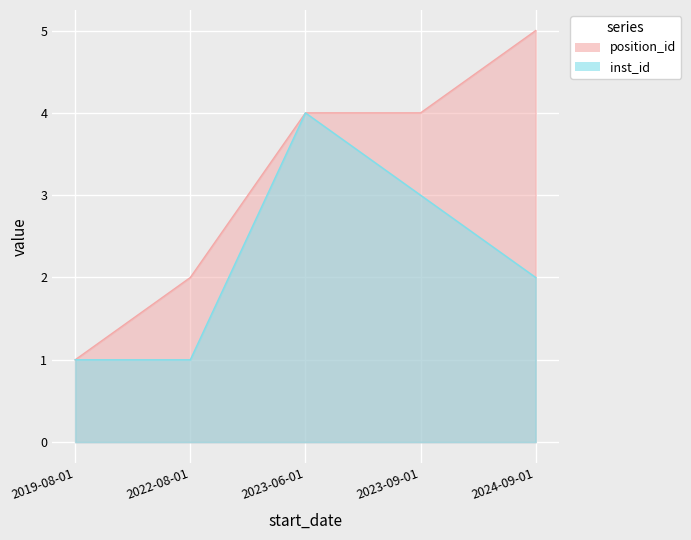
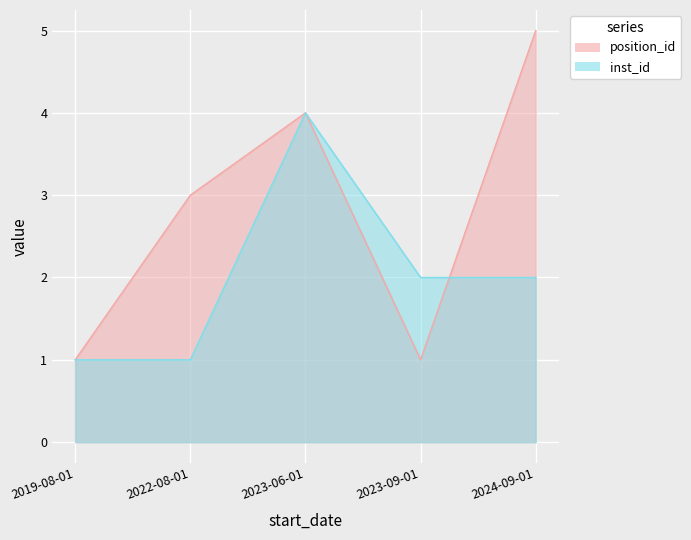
position_id, 2022-08-01: 2 -> 3
position_id, 2023-09-01: 4 -> 1
inst_id, 2023-09-01: 3 -> 2
